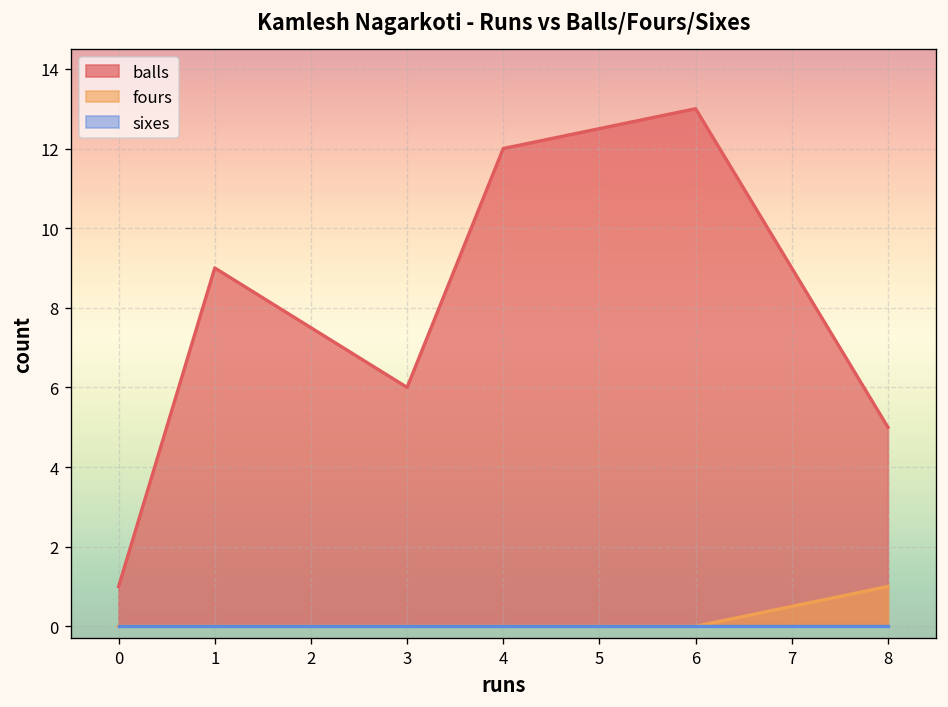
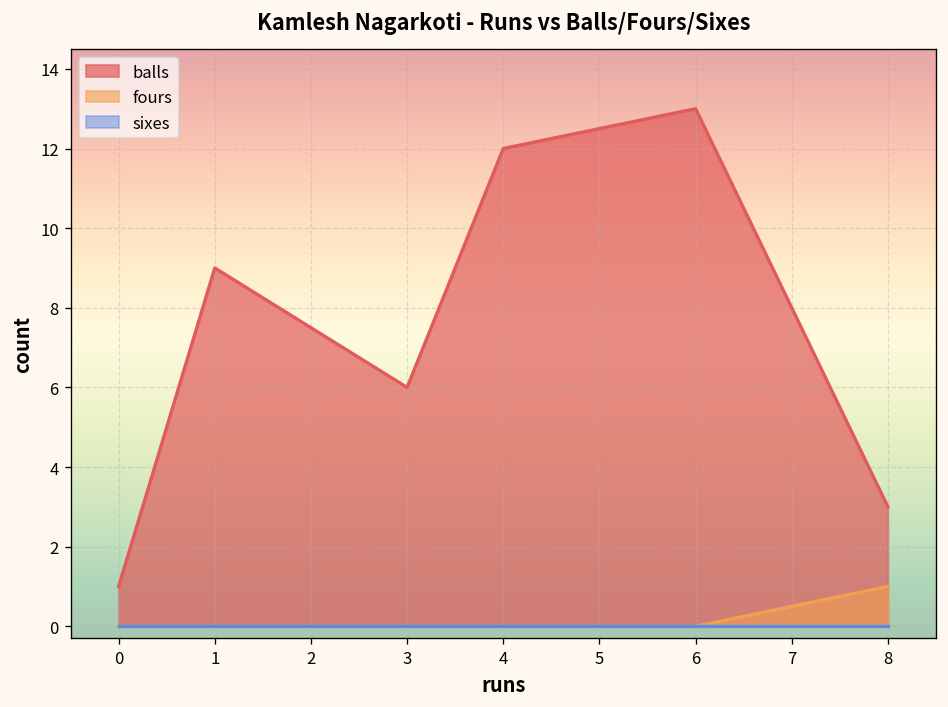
balls, 8: 5 -> 3
